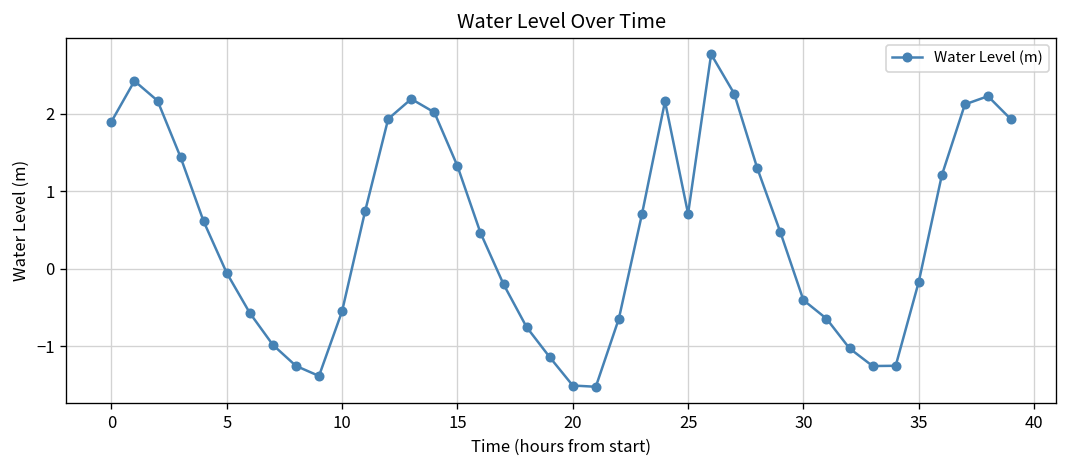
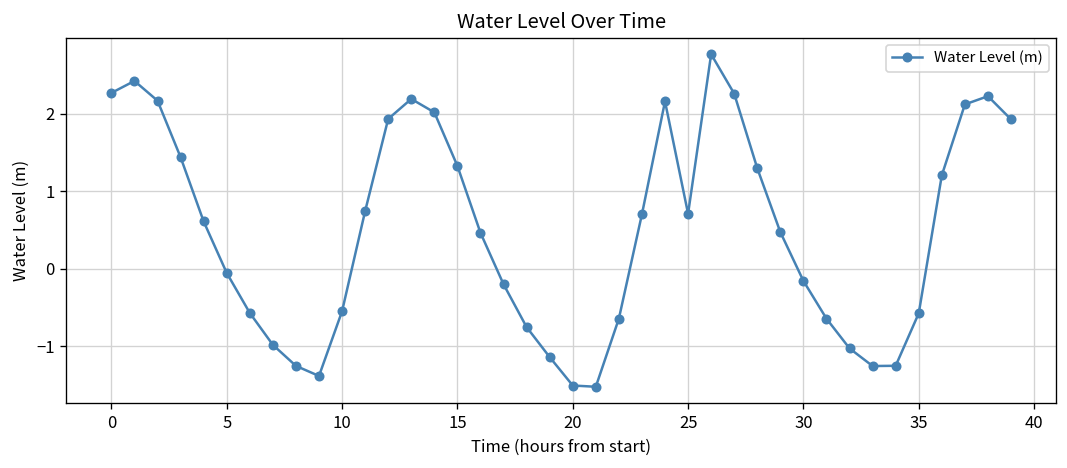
0: 1.9 -> 2.3
30: -0.4 -> -0.2
35: -0.2 -> -0.6
